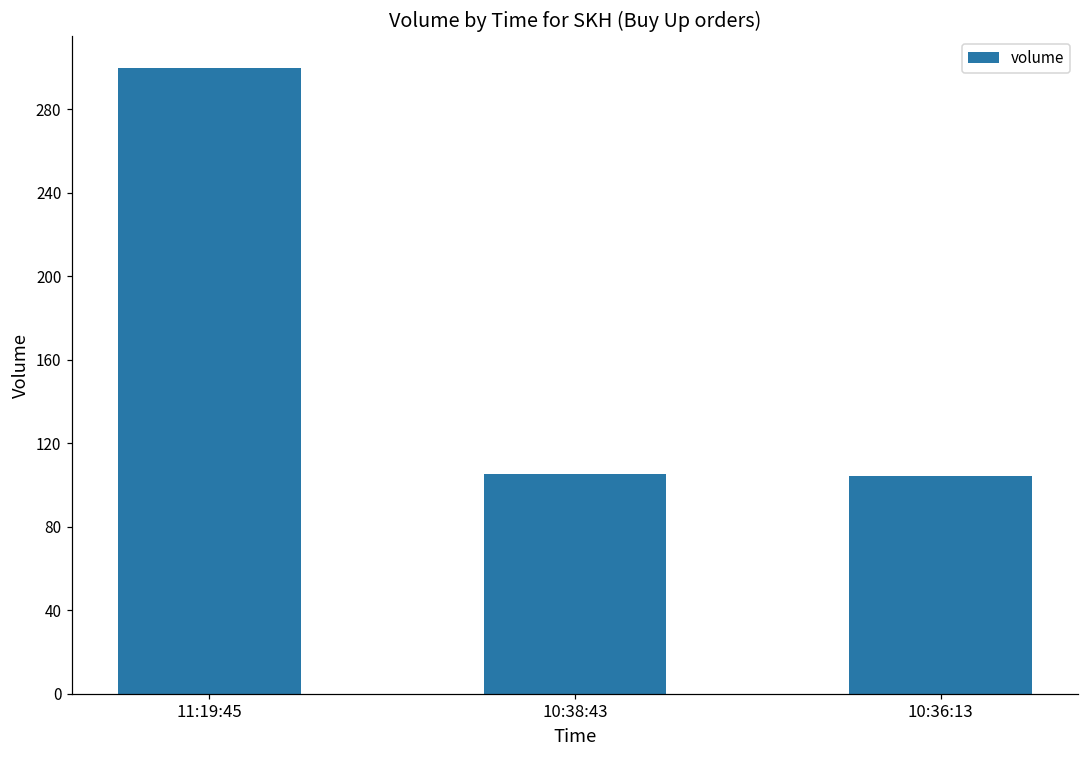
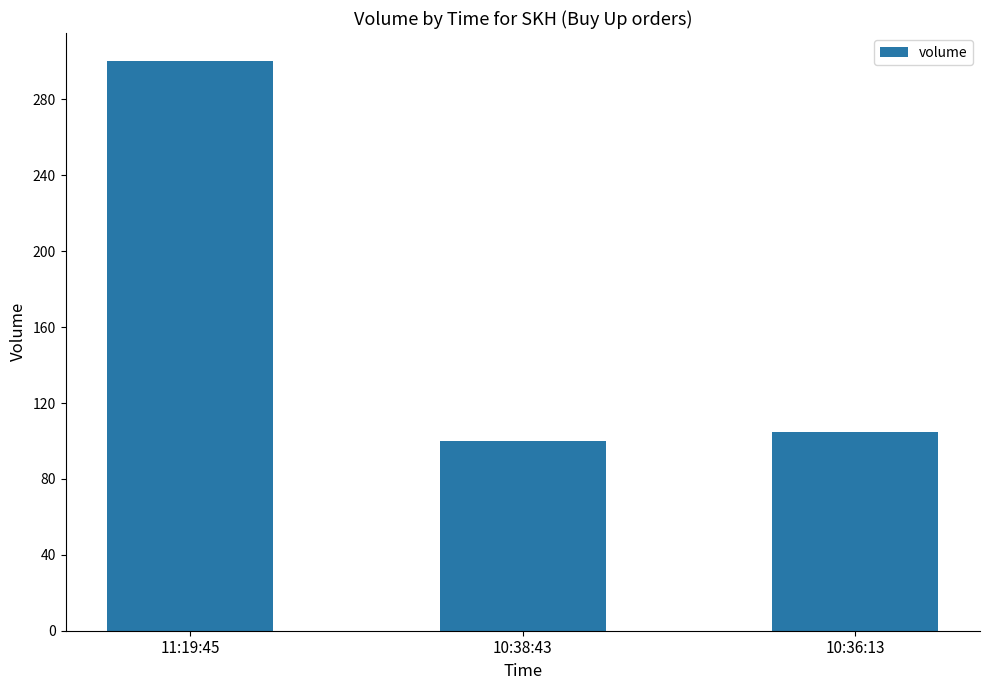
10:38:43: 105 -> 100
